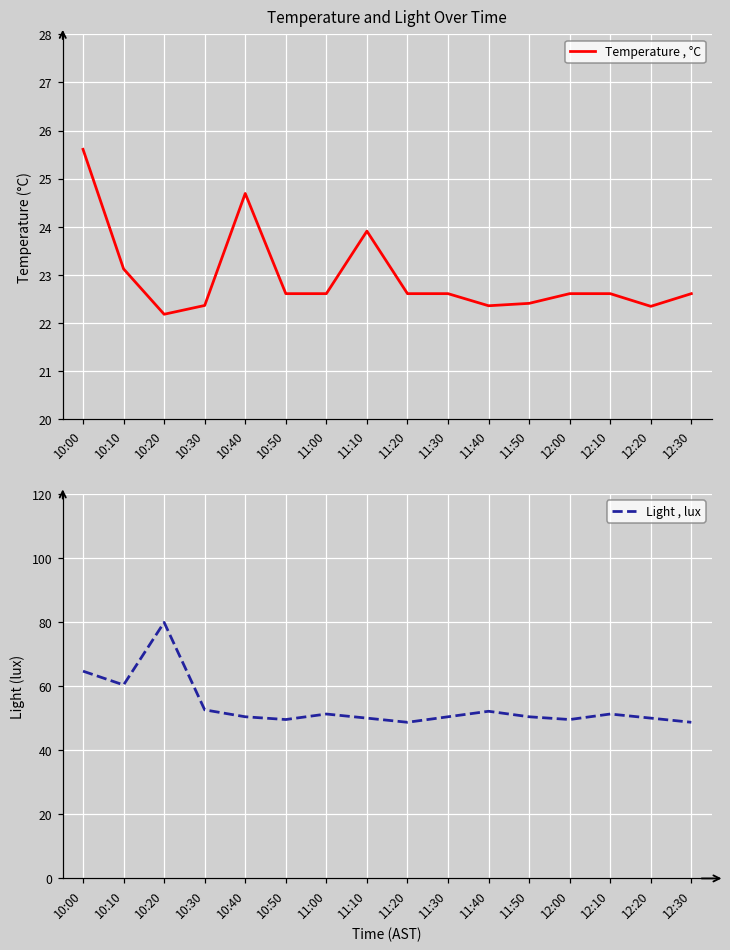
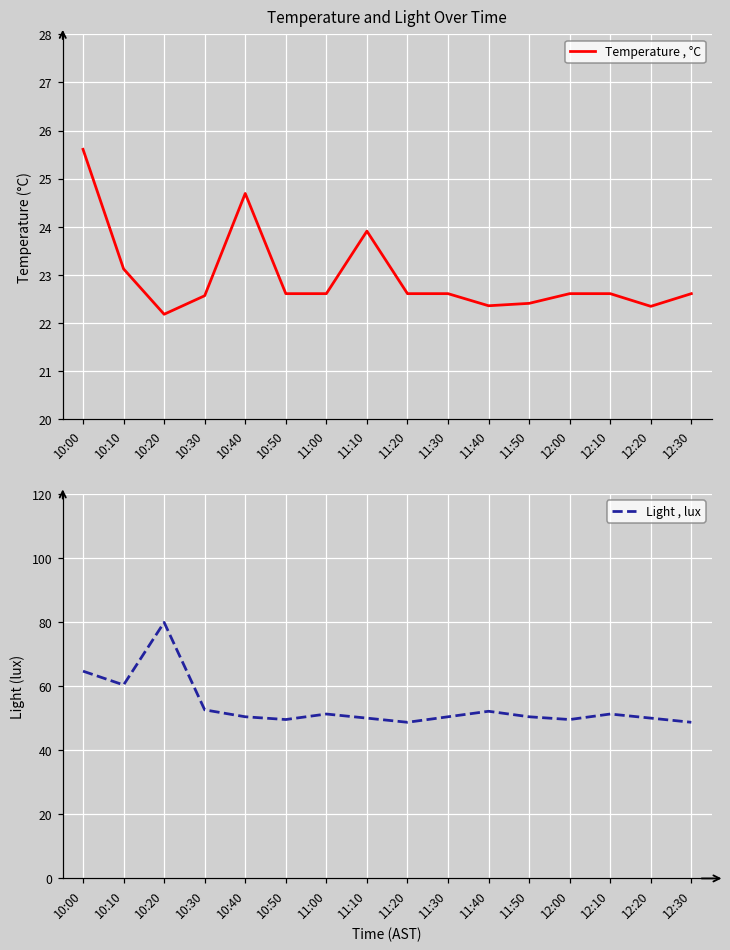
Temperature and Light Over Time, 10:30: 22.4 -> 22.6
